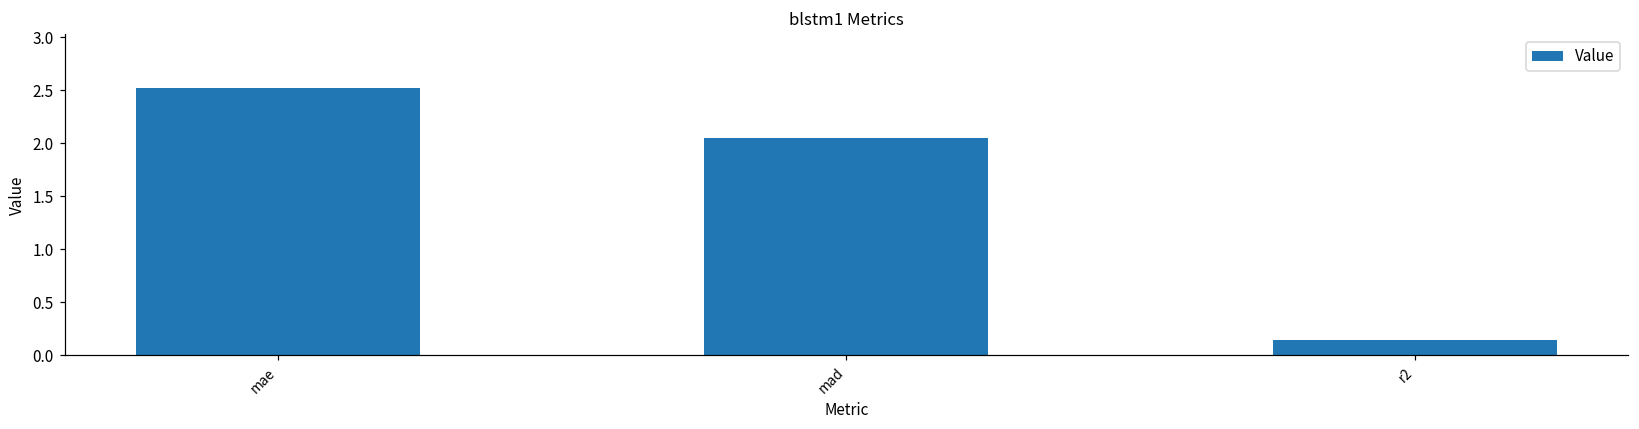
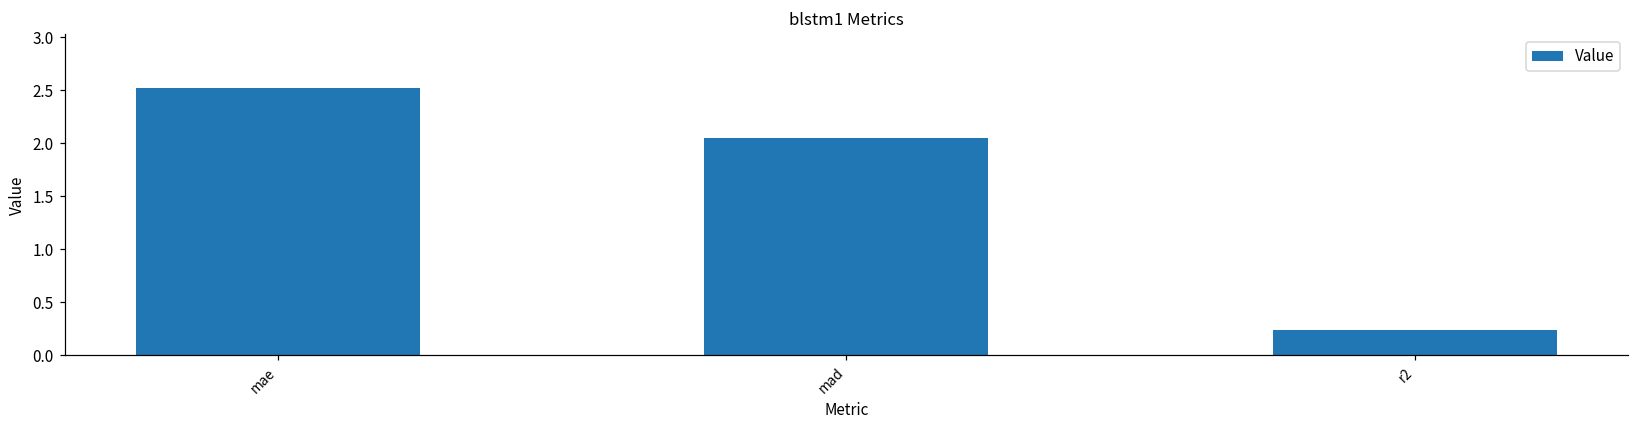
r2: 0.1 -> 0.2
